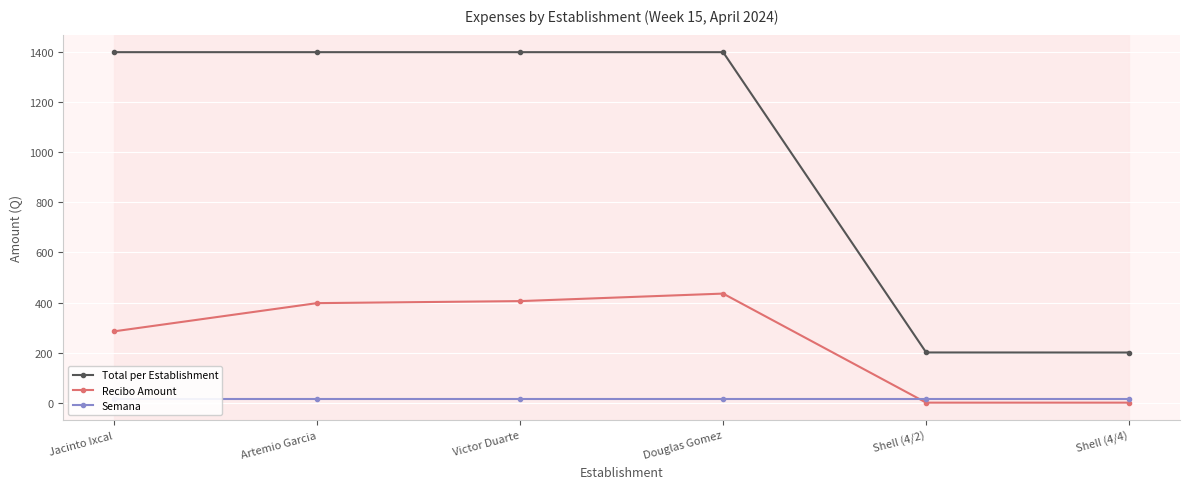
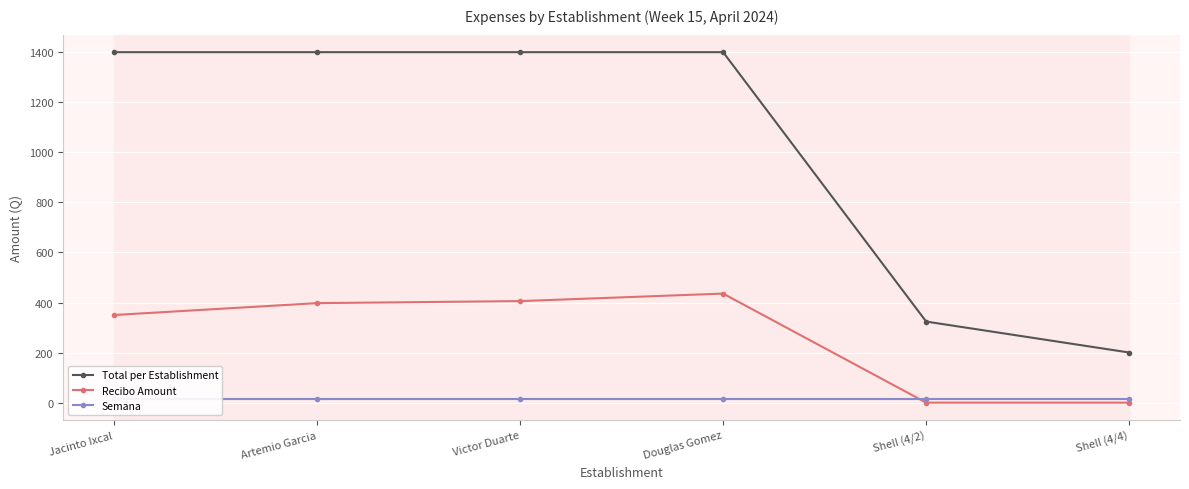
Recibo Amount, Jacinto Ixcal: 280 -> 350
Total per Establishment, Shell (4/2): 200 -> 320
